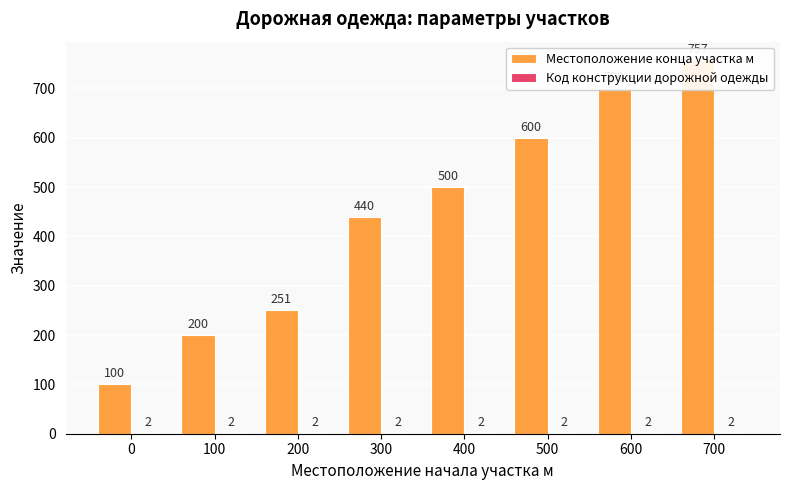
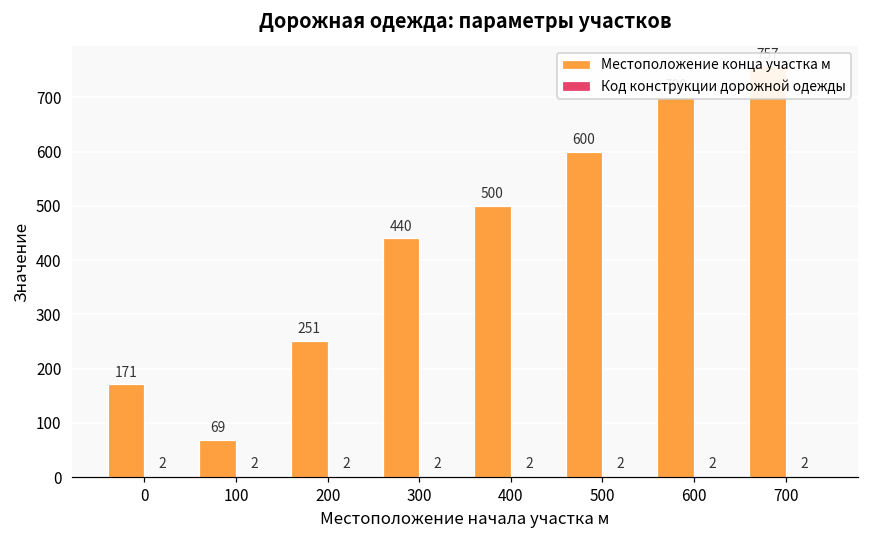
Местоположение конца участка м, 0: 100 -> 171
Местоположение конца участка м, 100: 200 -> 69
